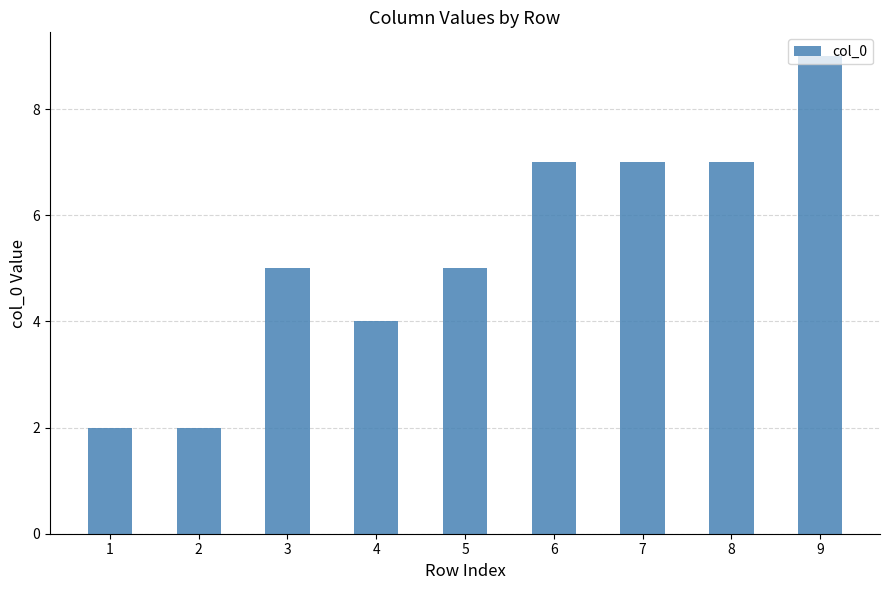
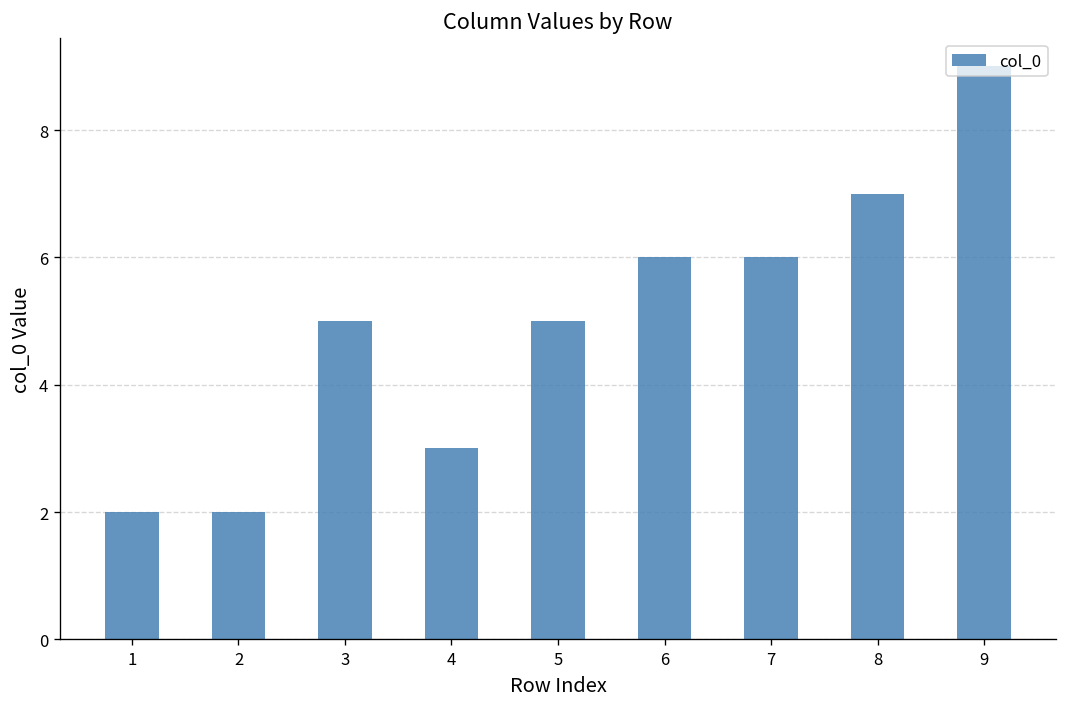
4: 4 -> 3
6: 7 -> 6
7: 7 -> 6
